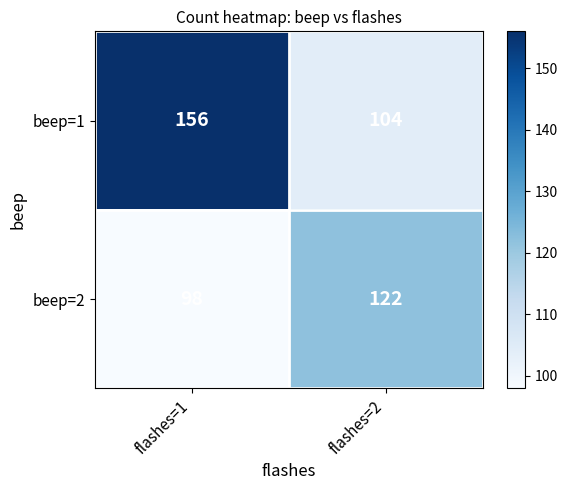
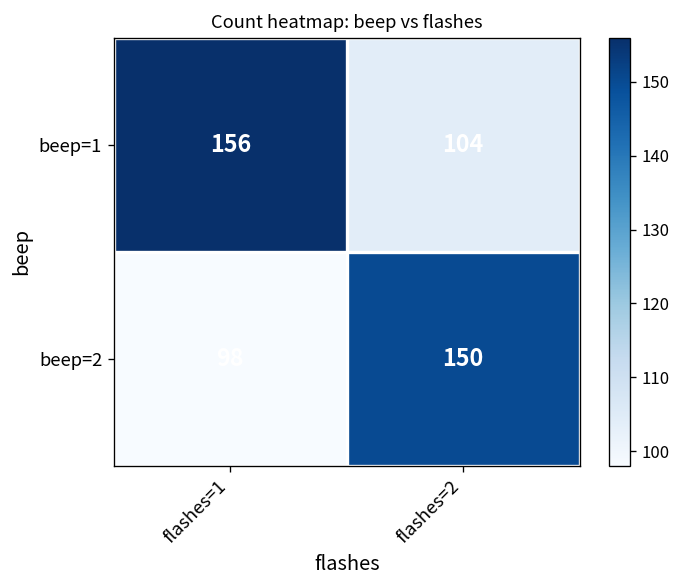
beep=2, flashes=2: 122 -> 150
